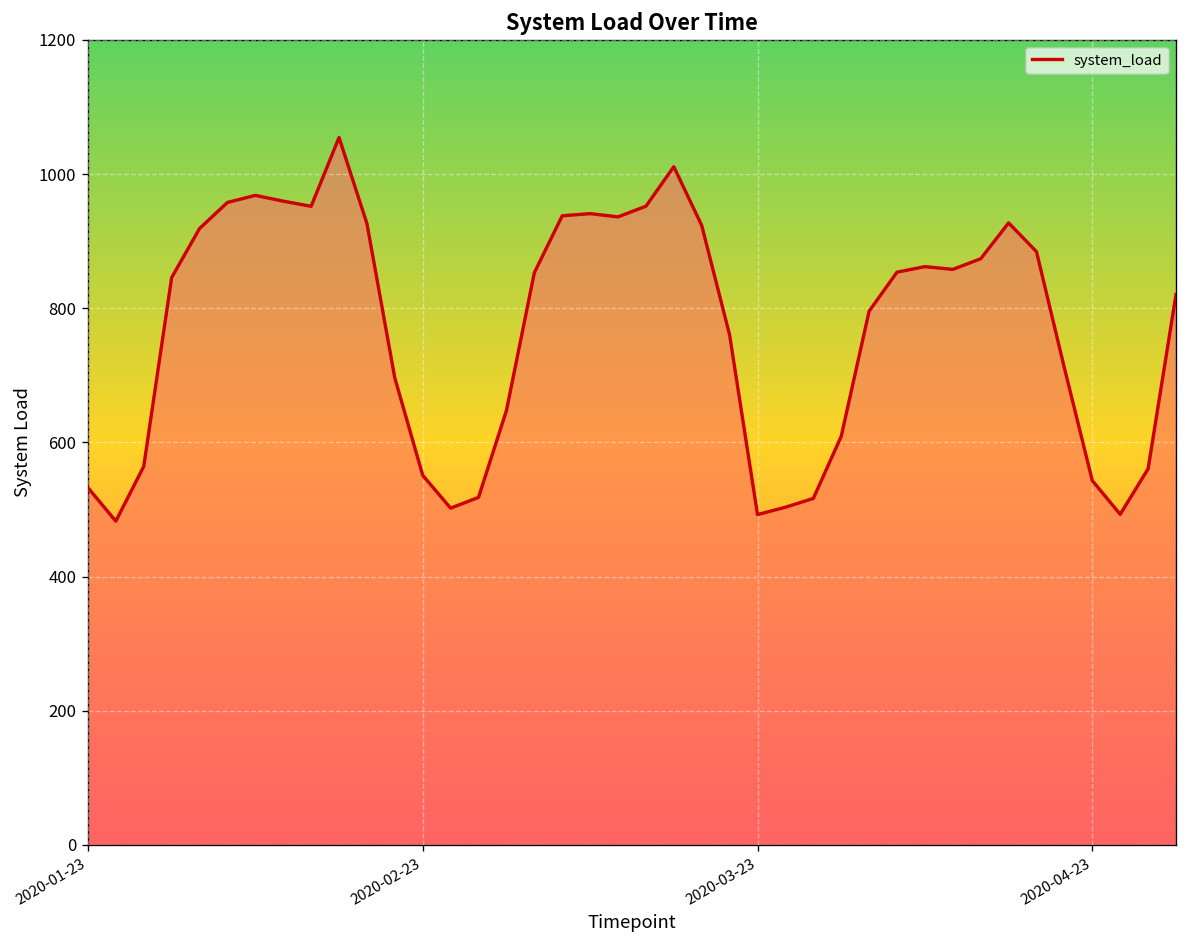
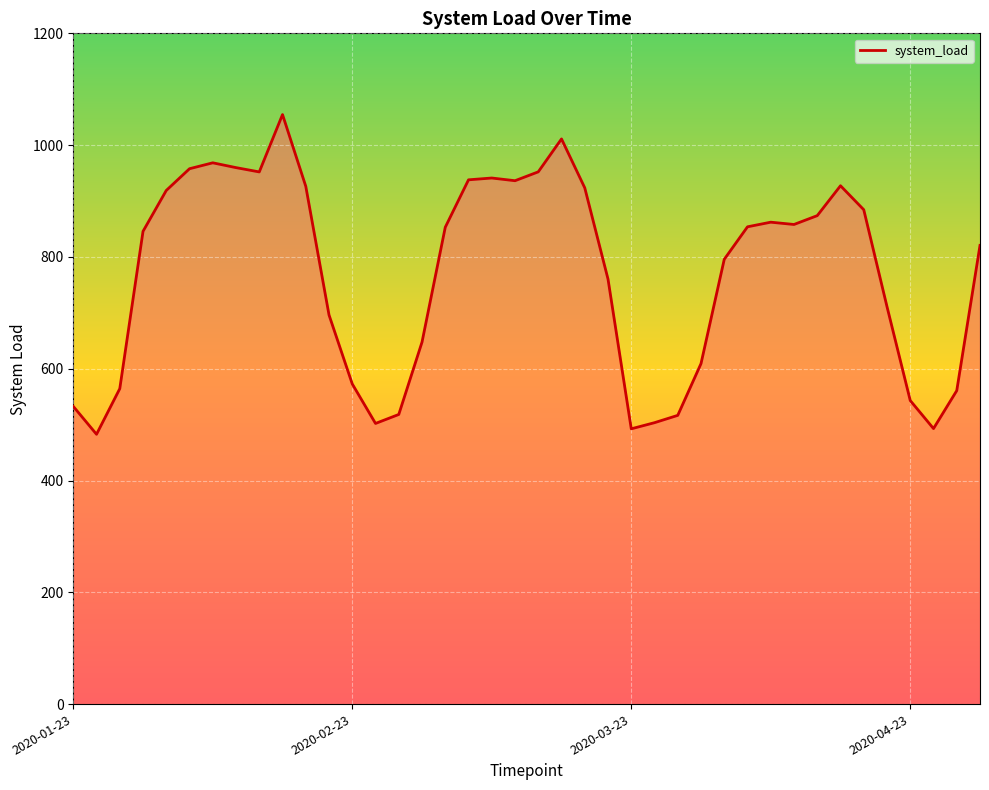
2020-02-23: 550 -> 570
